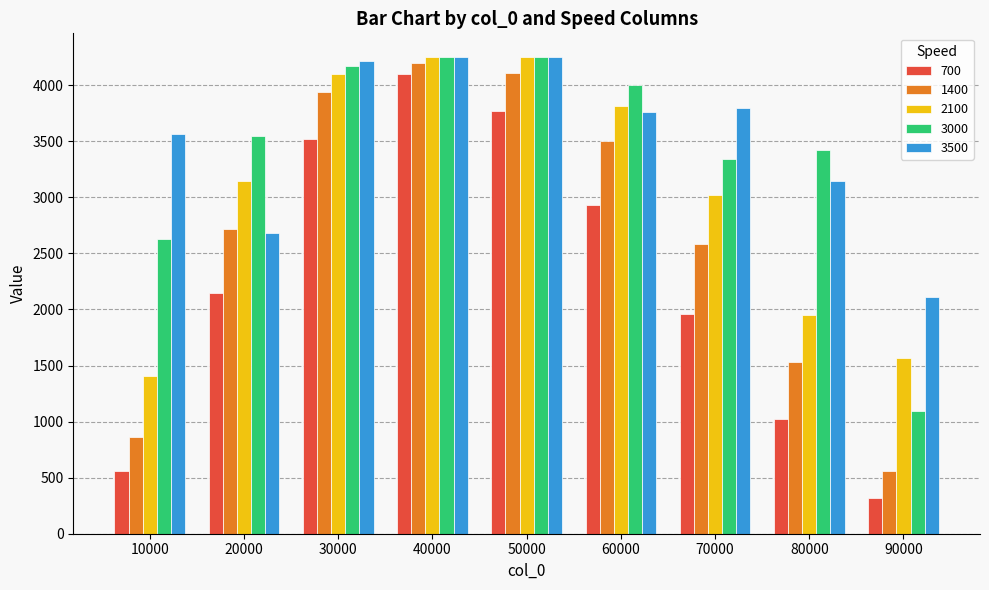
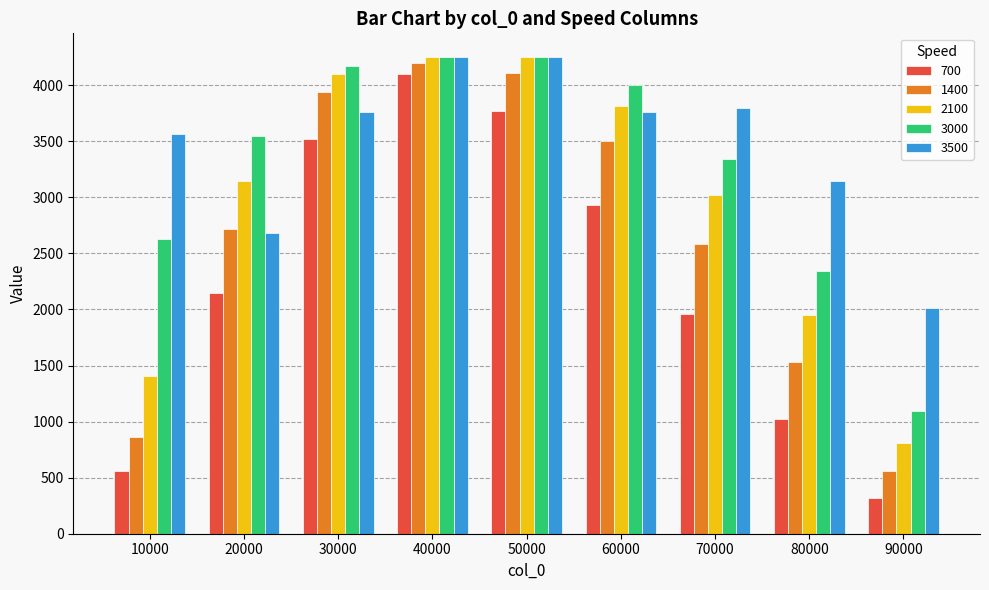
3500, 30000: 4220 -> 3760
3000, 80000: 3420 -> 2340
2100, 90000: 1560 -> 810
3500, 90000: 2110 -> 2010
